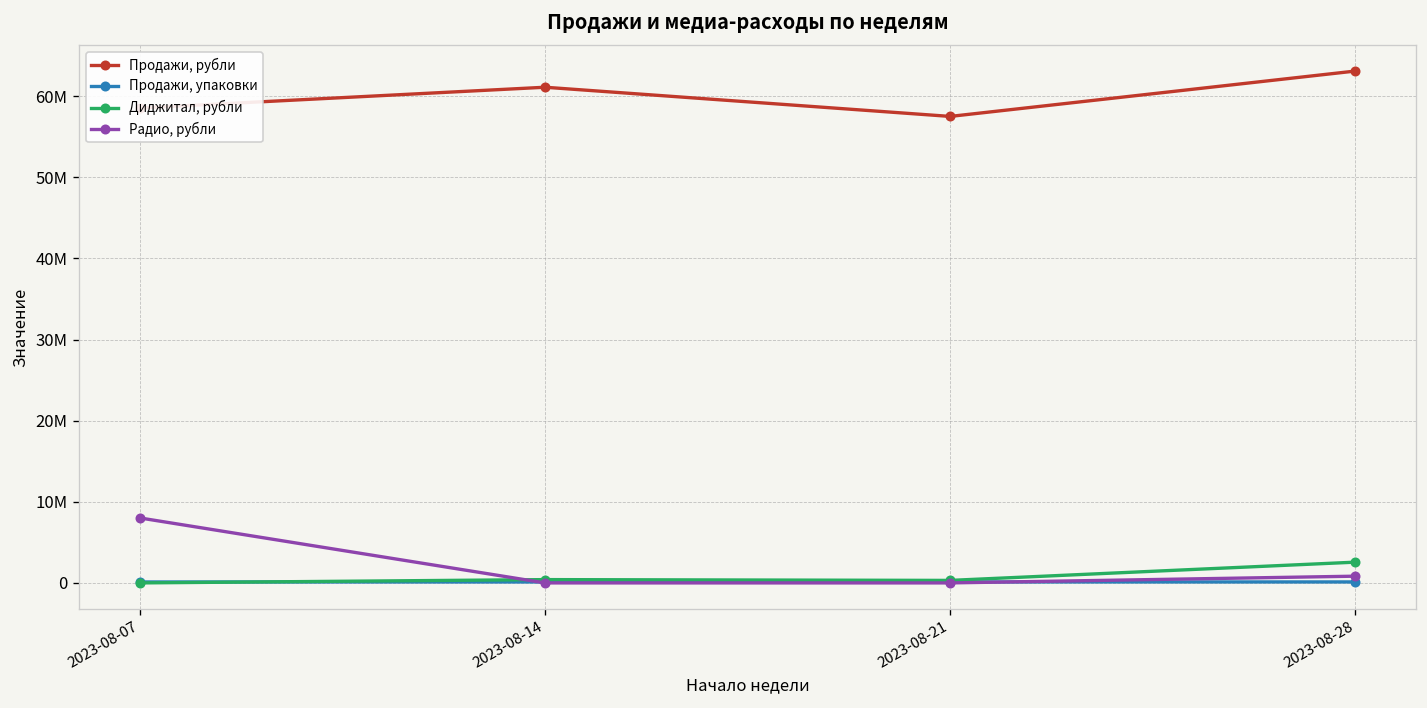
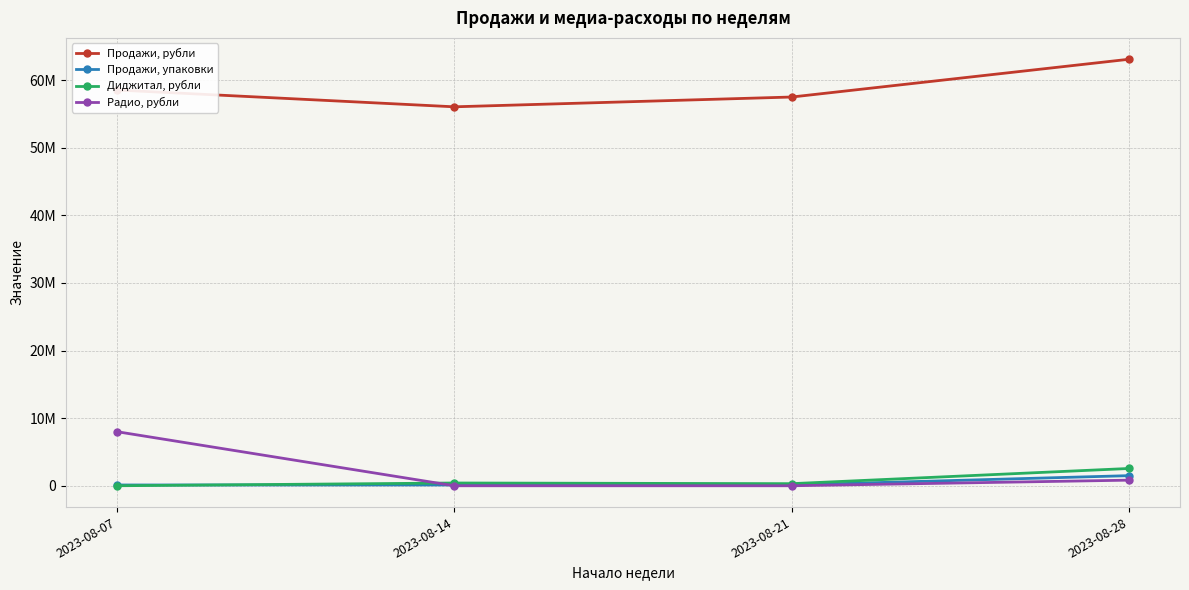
Продажи, рубли, 2023-08-14: 61000000 -> 56000000
Продажи, упаковки, 2023-08-28: 0 -> 1000000
